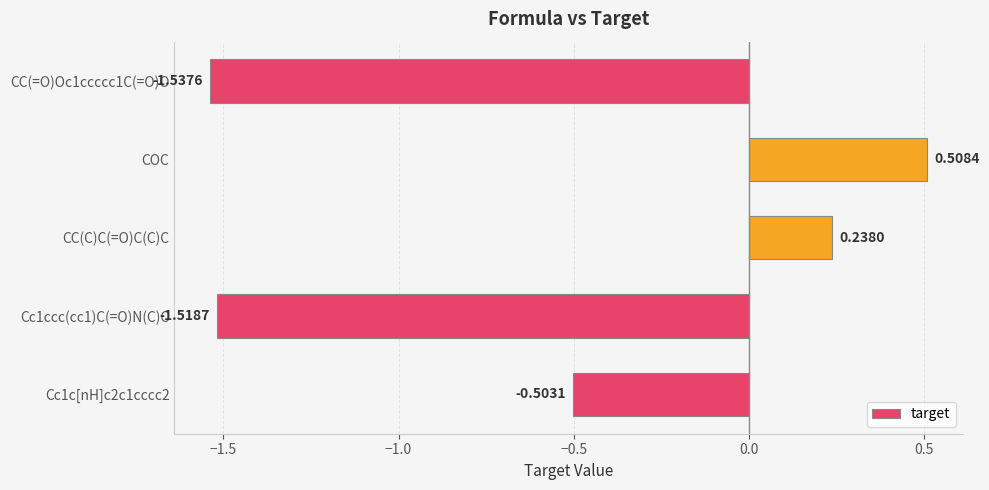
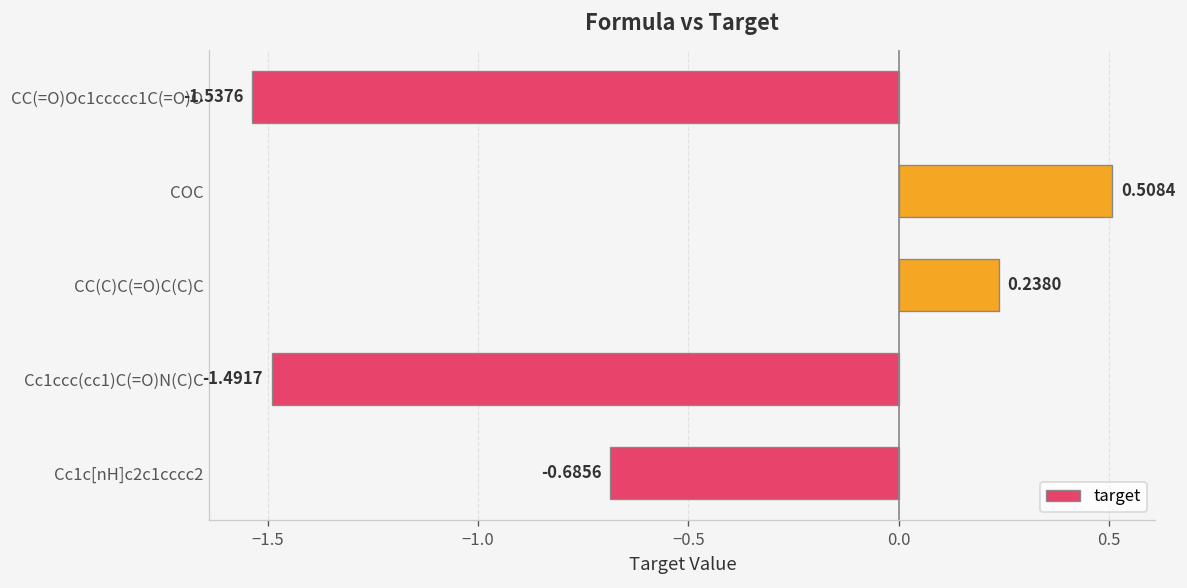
Cc1ccc(cc1)C(=O)N(C)C: -1.5187 -> -1.4917
Cc1c[nH]c2c1cccc2: -0.5031 -> -0.6856
